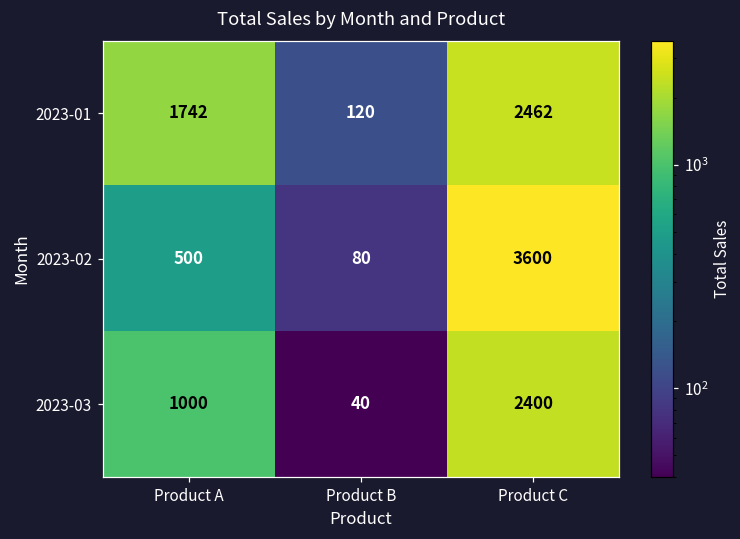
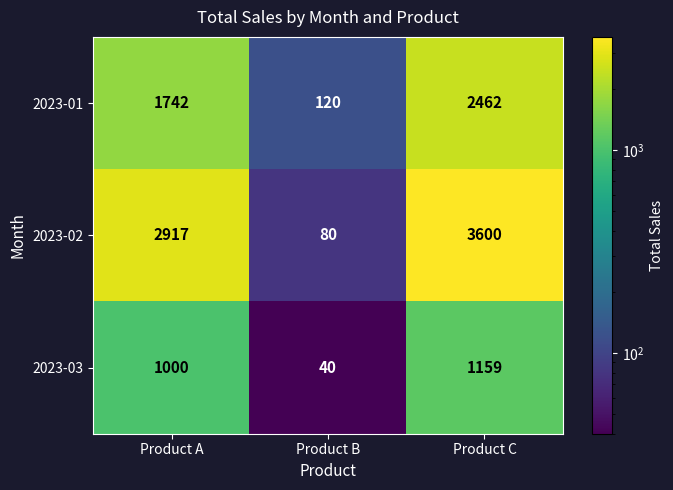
2023-02, Product A: 500 -> 2917
2023-03, Product C: 2400 -> 1159
